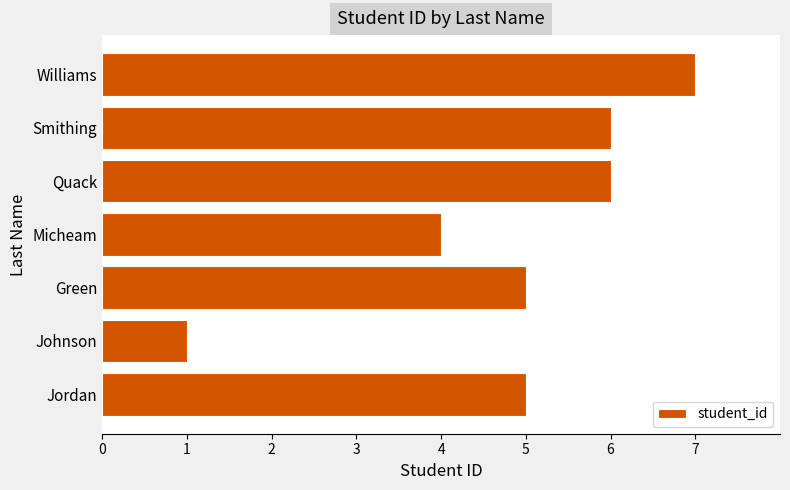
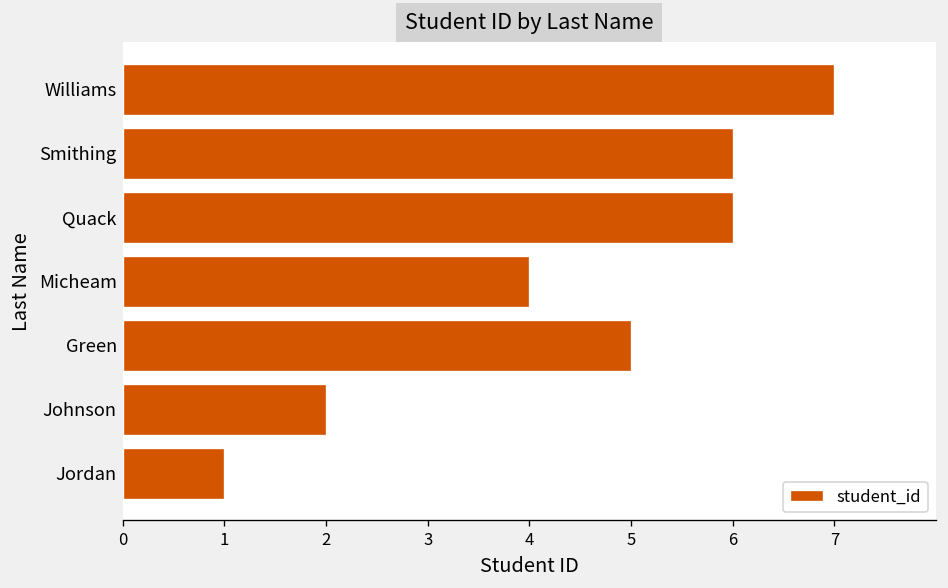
Johnson: 1 -> 2
Jordan: 5 -> 1
